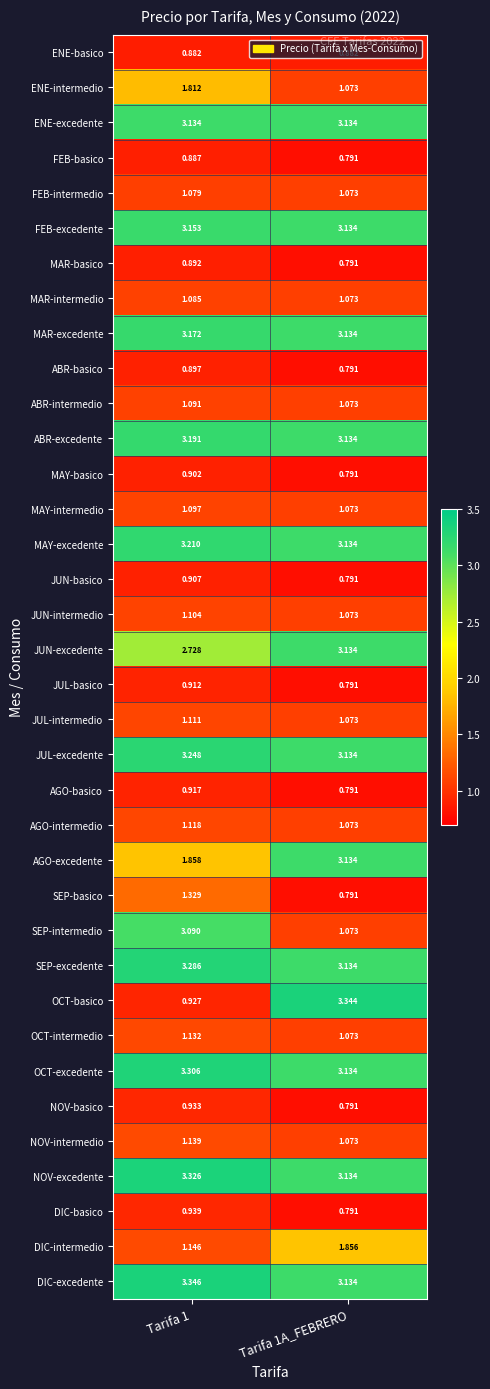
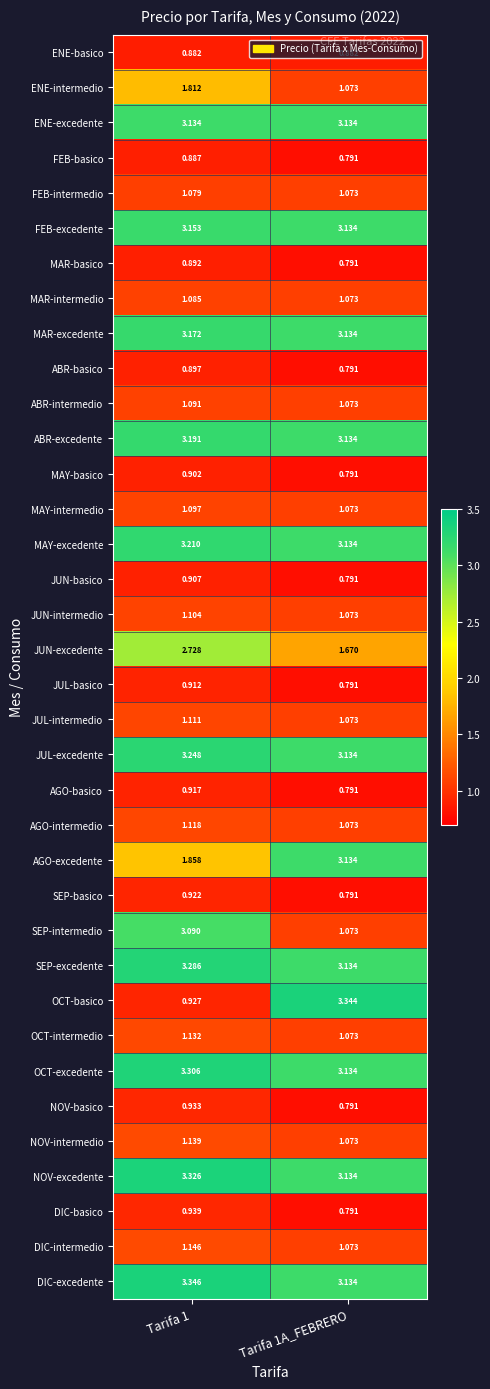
JUN-excedente, Tarifa 1A_FEBRERO: 3.134 -> 1.670
SEP-basico, Tarifa 1: 1.329 -> 0.922
DIC-intermedio, Tarifa 1A_FEBRERO: 1.856 -> 1.073
